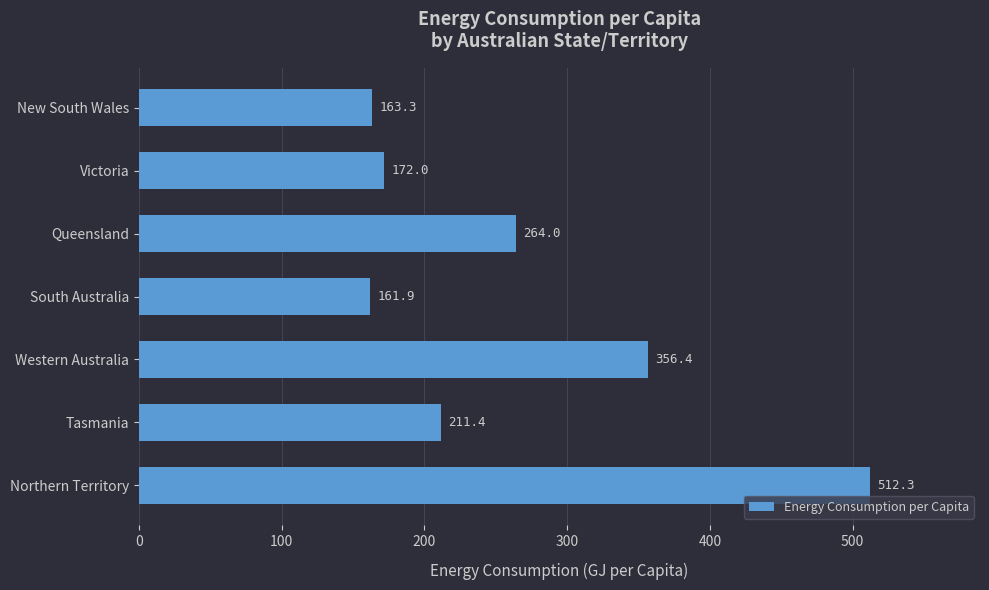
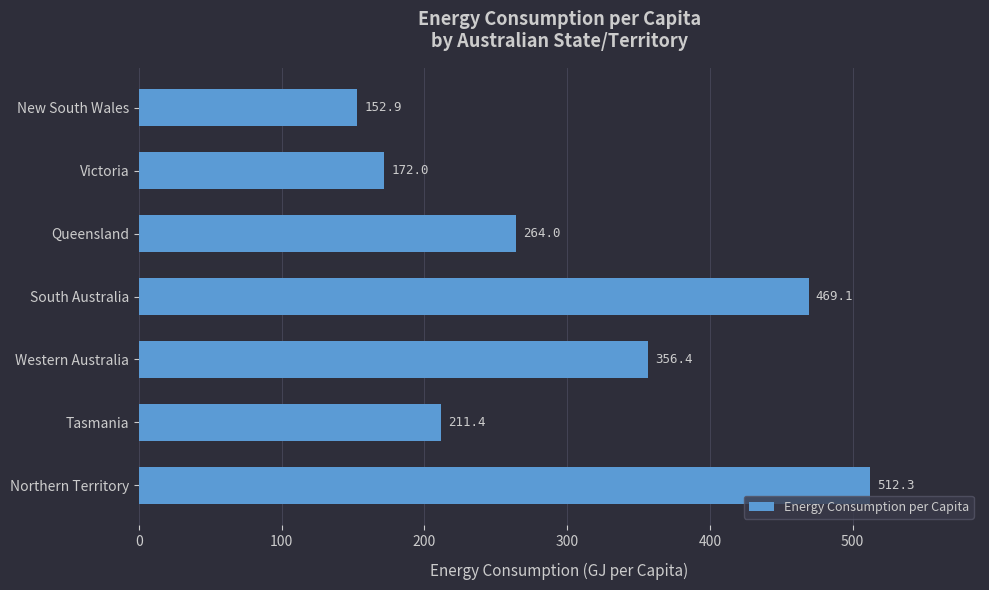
New South Wales: 163.3 -> 152.9
South Australia: 161.9 -> 469.1
